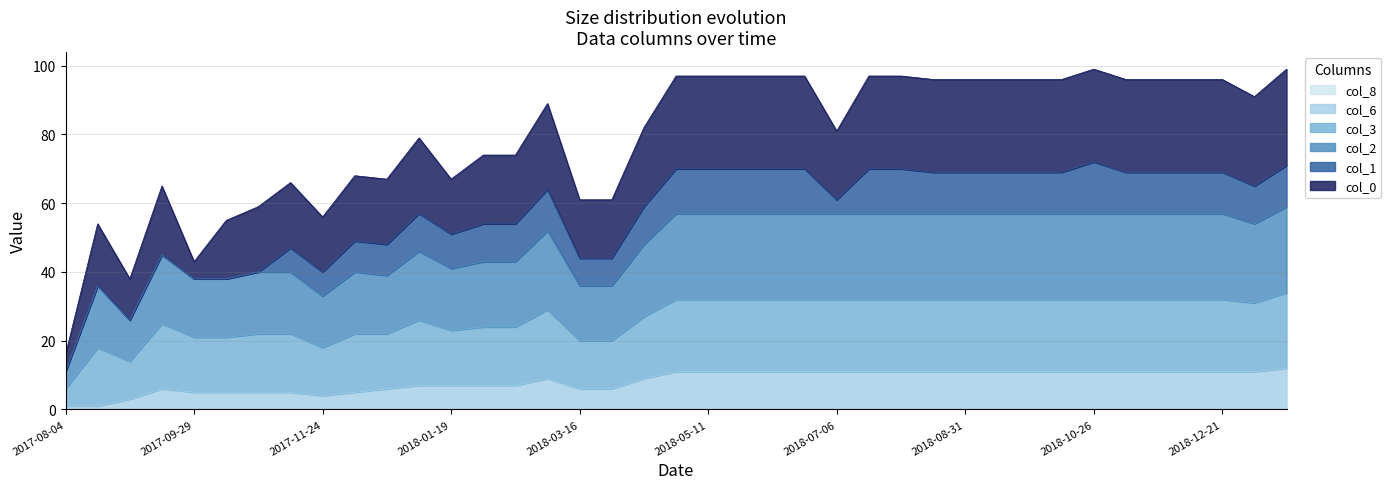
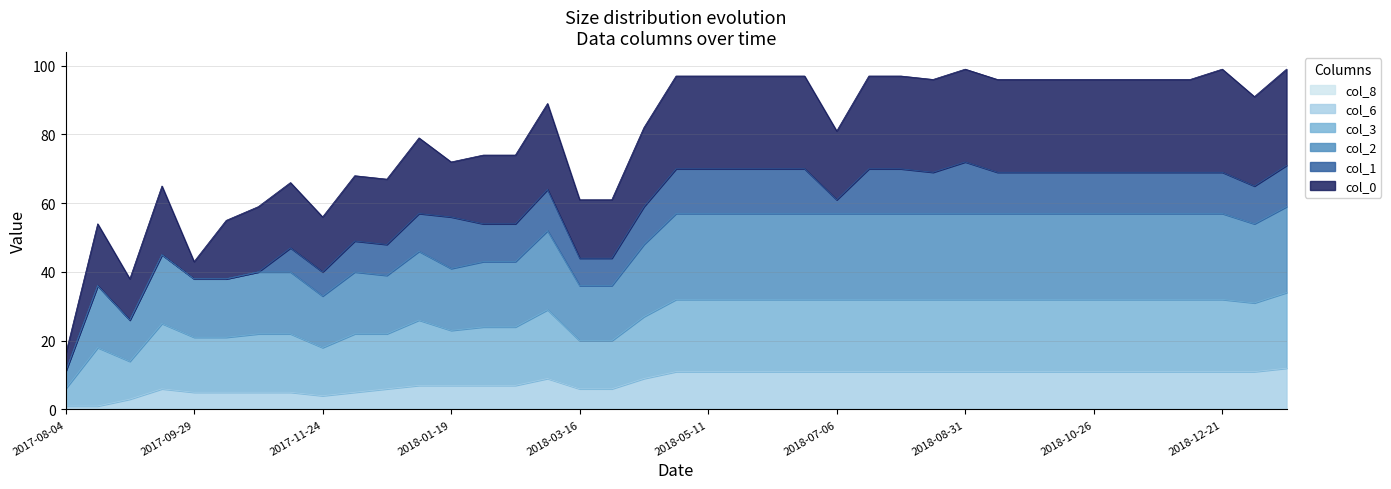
col_1, 2018-01-19: 10 -> 15
col_1, 2018-08-31: 12 -> 15
col_1, 2018-10-26: 15 -> 12
col_0, 2018-12-21: 27 -> 30
